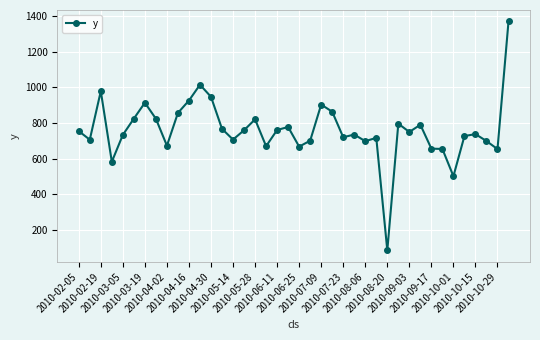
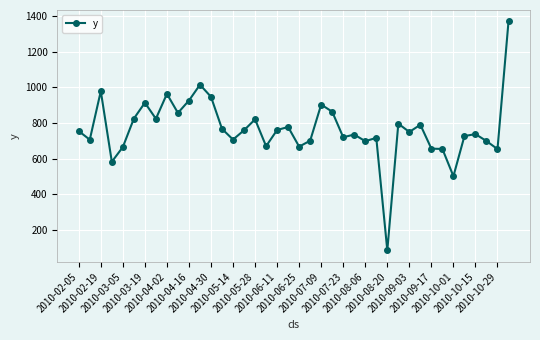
2010-03-05: 730 -> 670
2010-04-02: 670 -> 960
